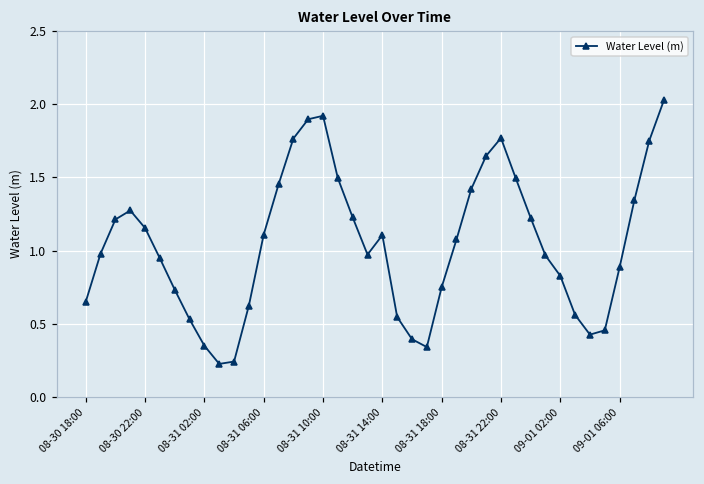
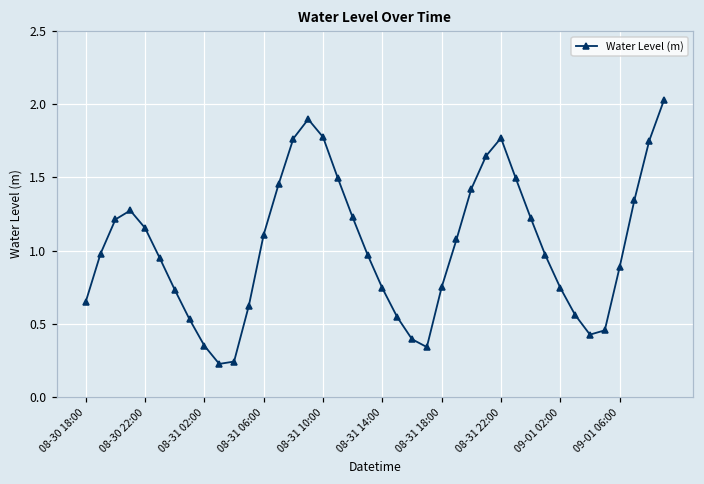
08-31 10:00: 1.92 -> 1.78
08-31 14:00: 1.11 -> 0.74
09-01 02:00: 0.83 -> 0.75
